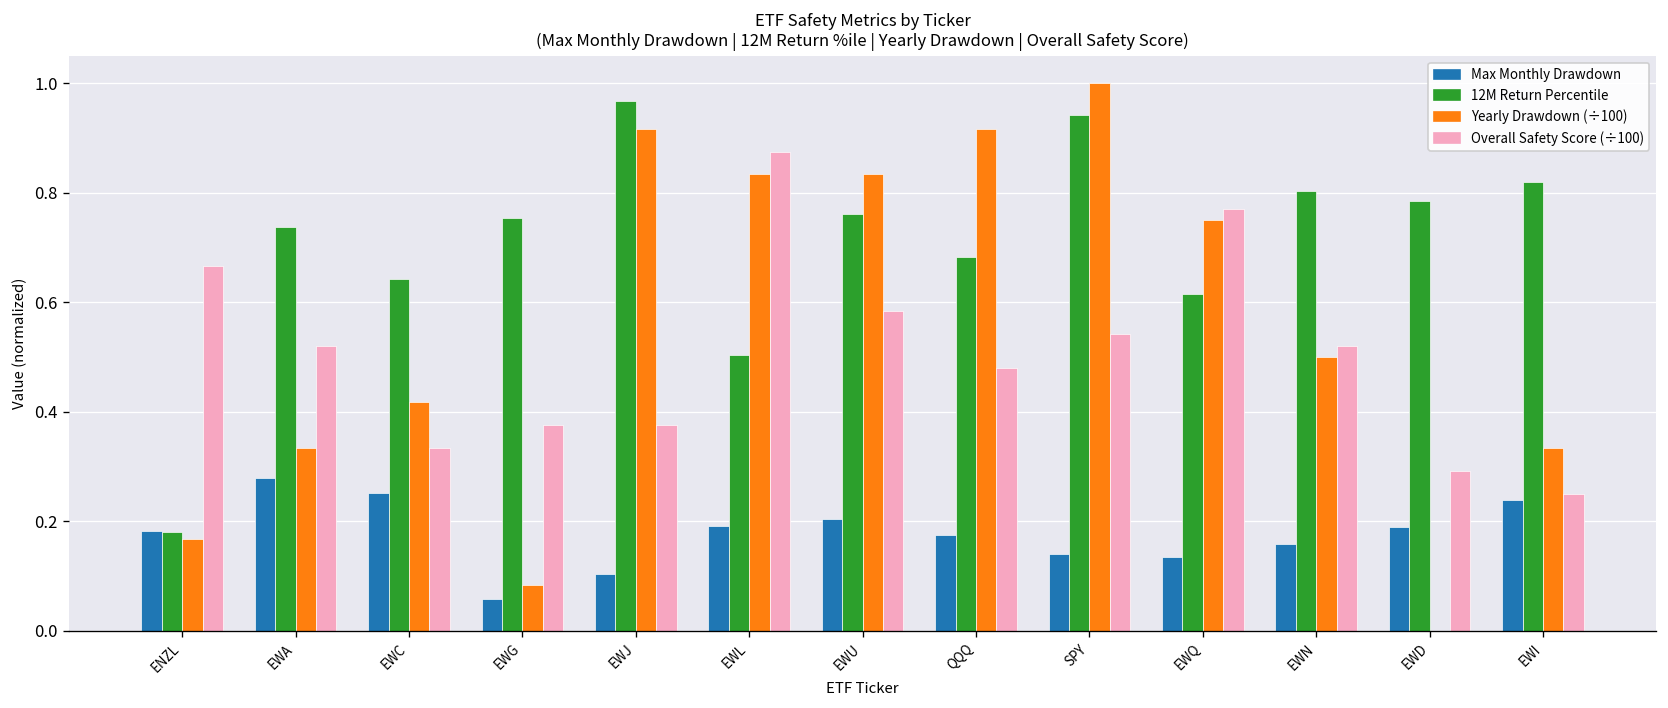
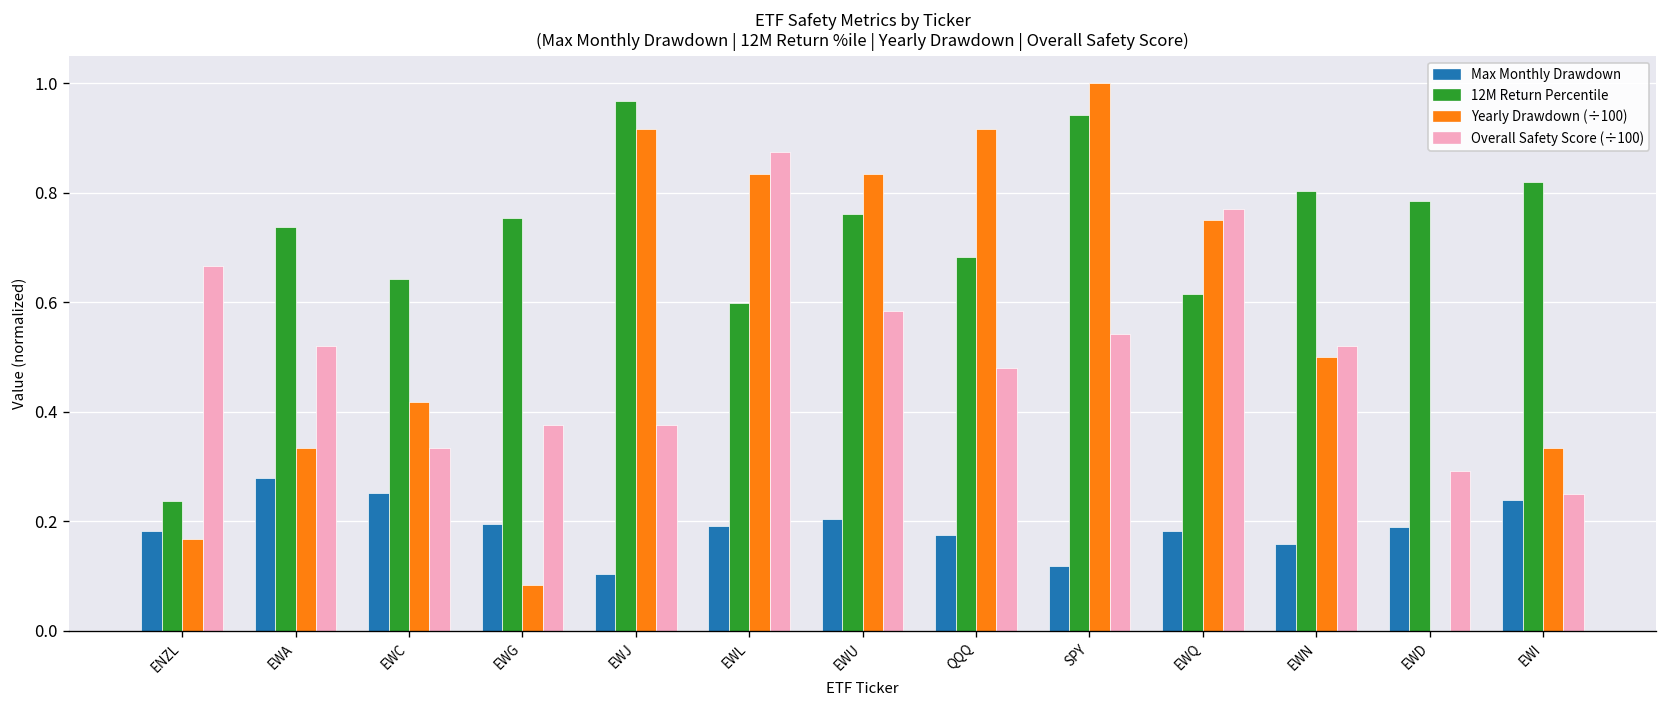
12M Return Percentile, ENZL: 0.18 -> 0.24
Max Monthly Drawdown, EWG: 0.06 -> 0.19
12M Return Percentile, EWL: 0.50 -> 0.60
Max Monthly Drawdown, SPY: 0.14 -> 0.12
Max Monthly Drawdown, EWQ: 0.13 -> 0.18
